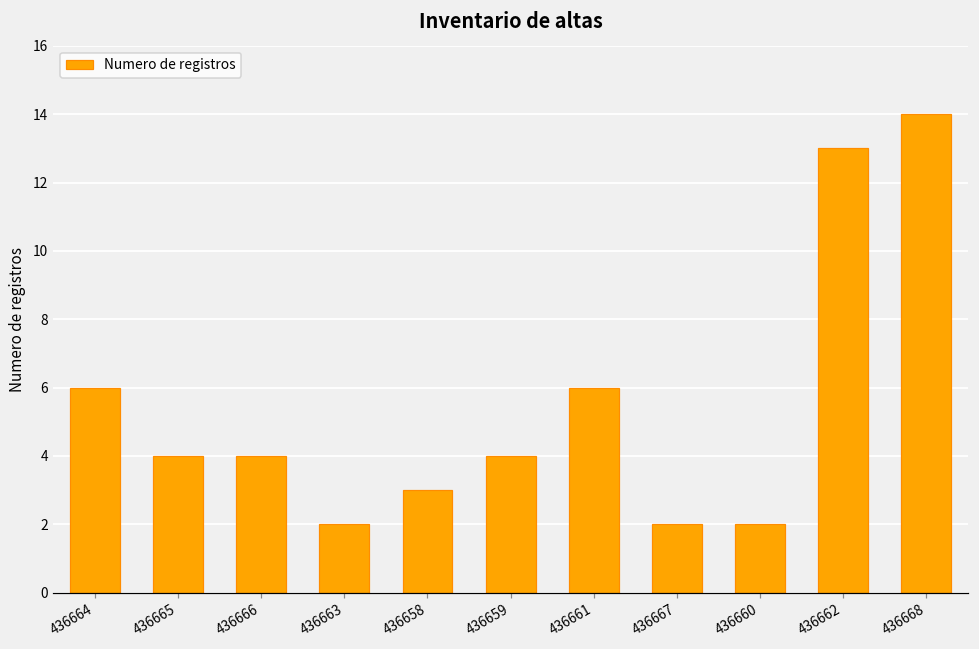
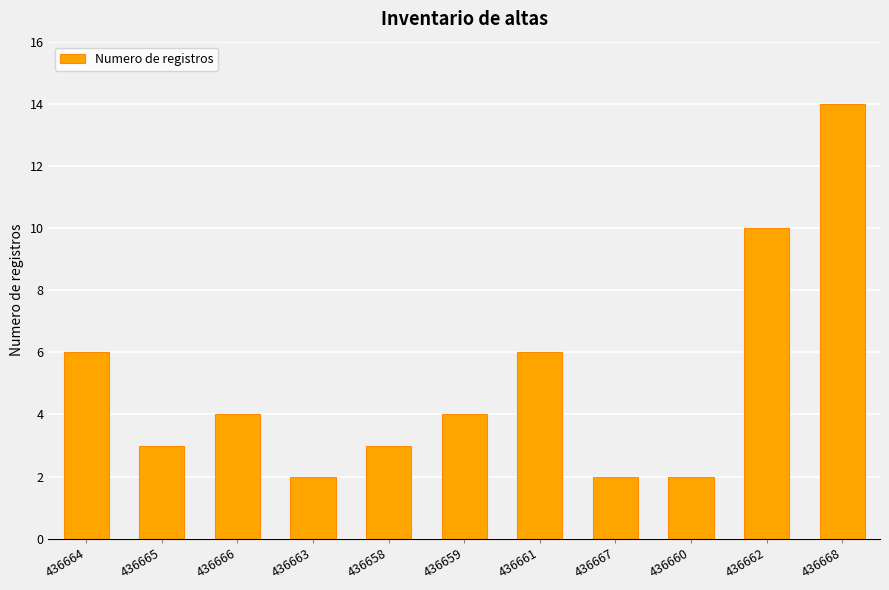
436665: 4 -> 3
436662: 13 -> 10
